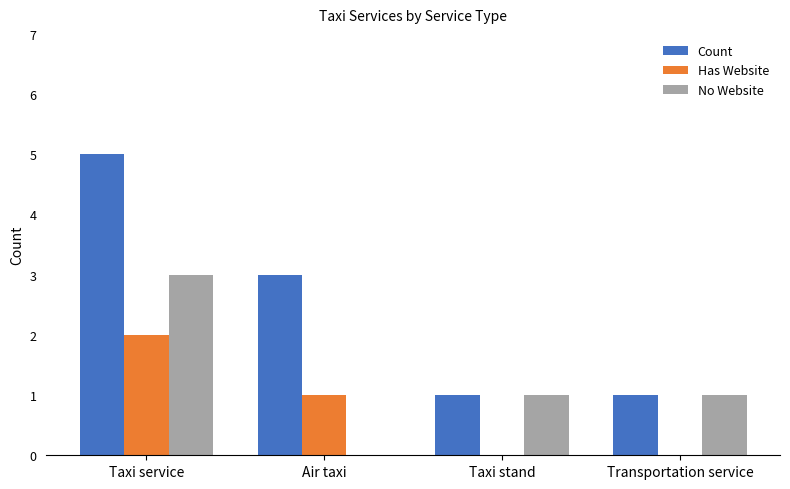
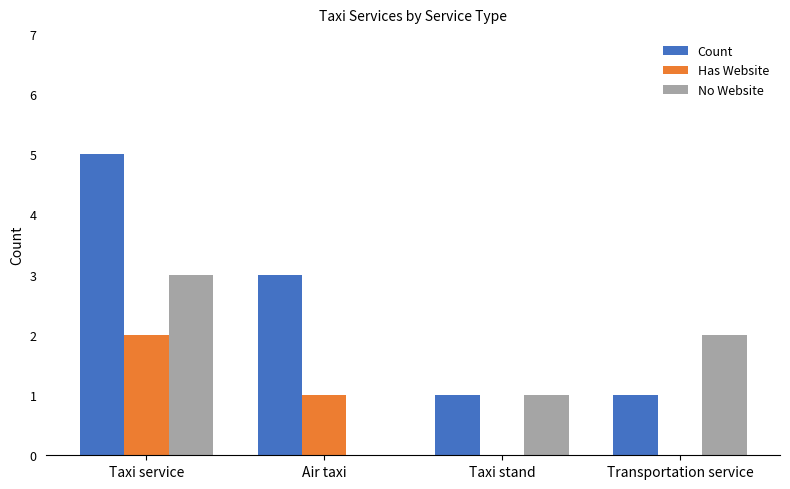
No Website, Transportation service: 1 -> 2
